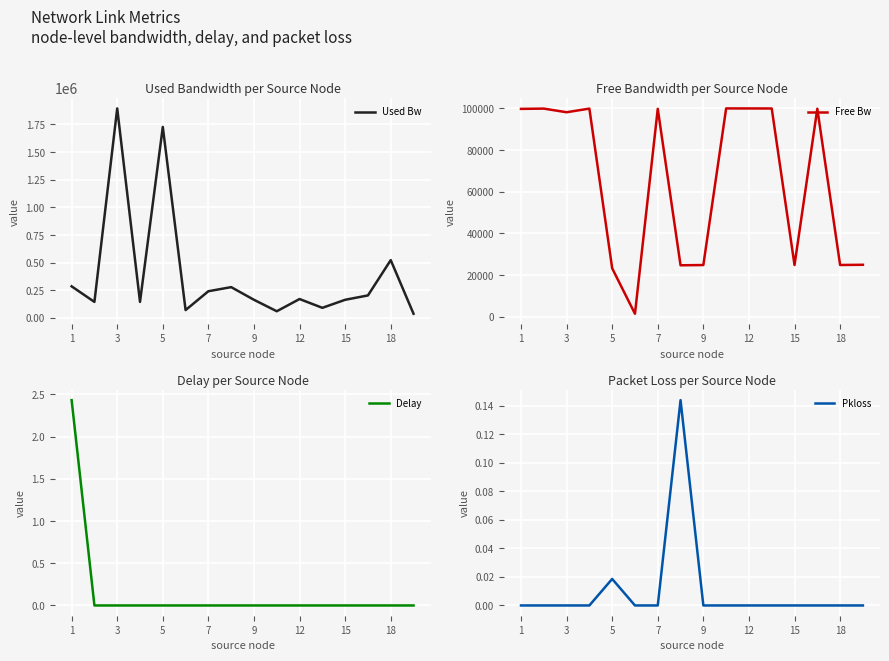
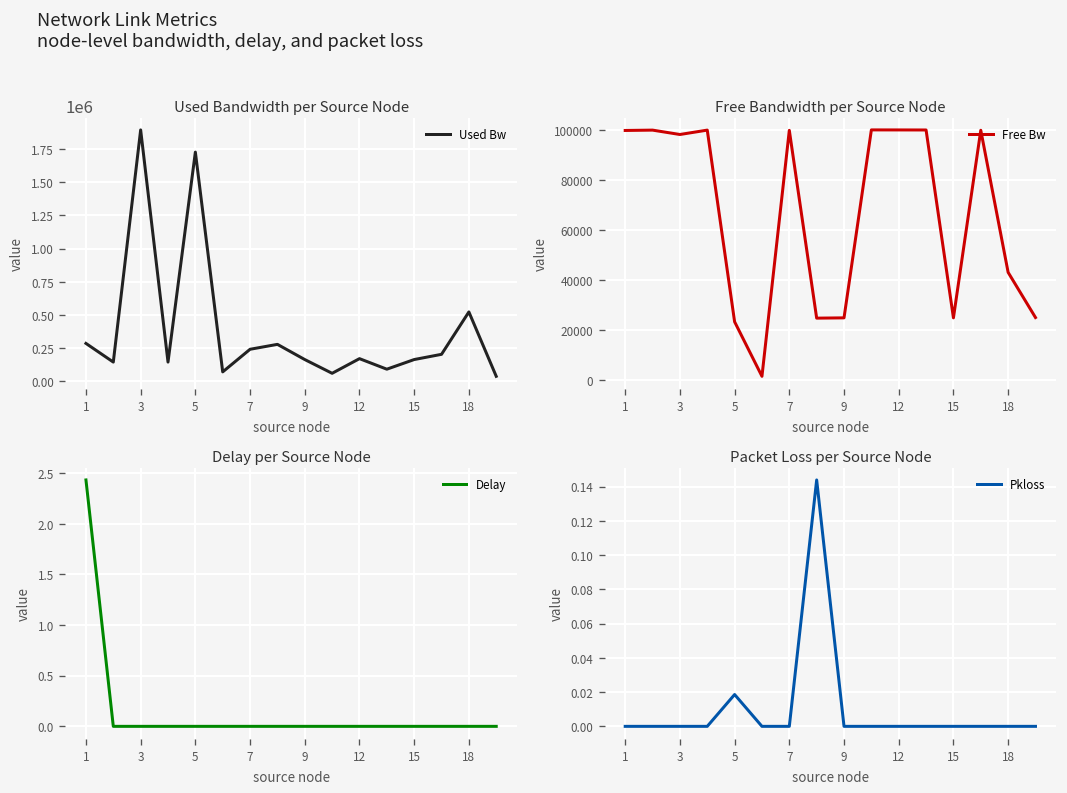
Free Bandwidth per Source Node, 18: 25000 -> 43000
